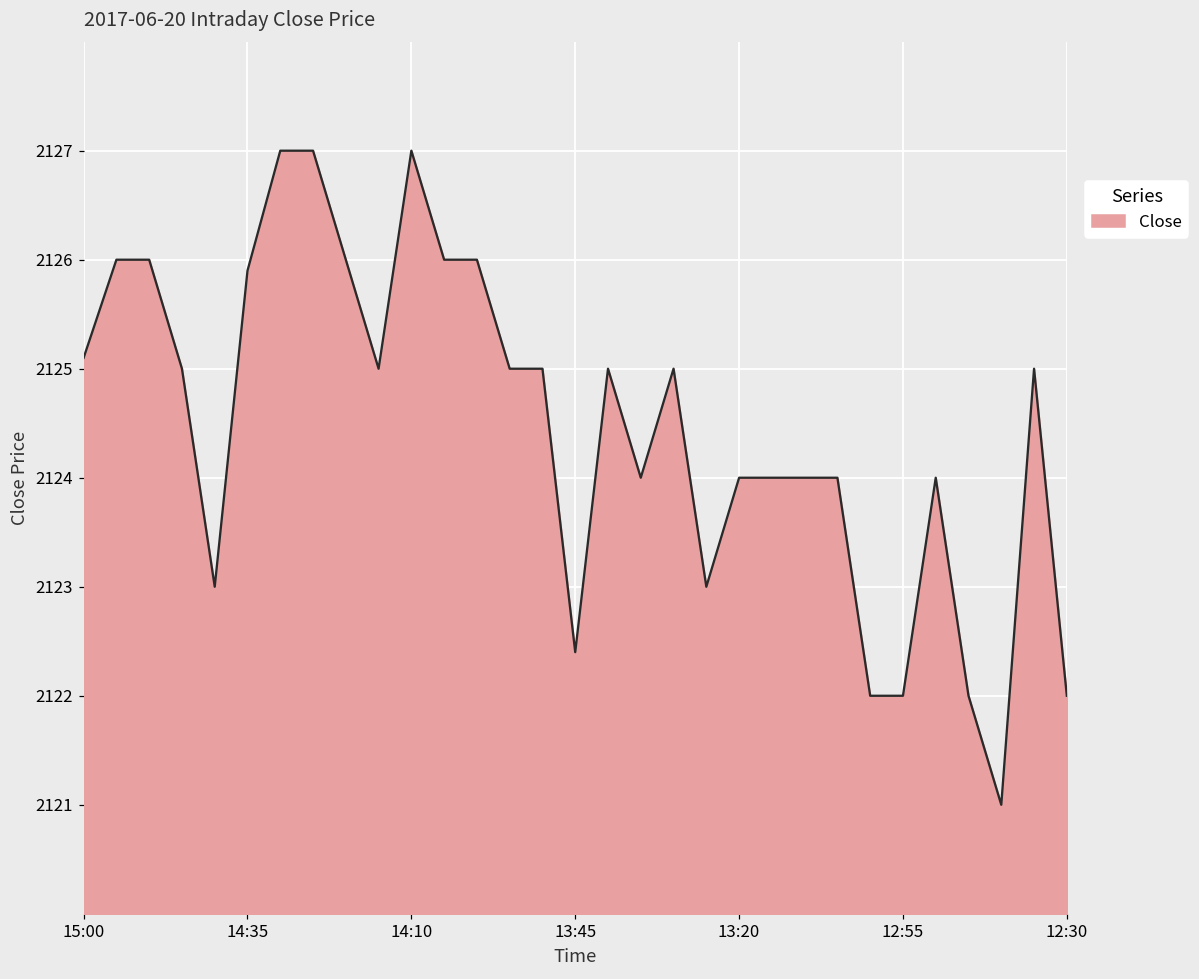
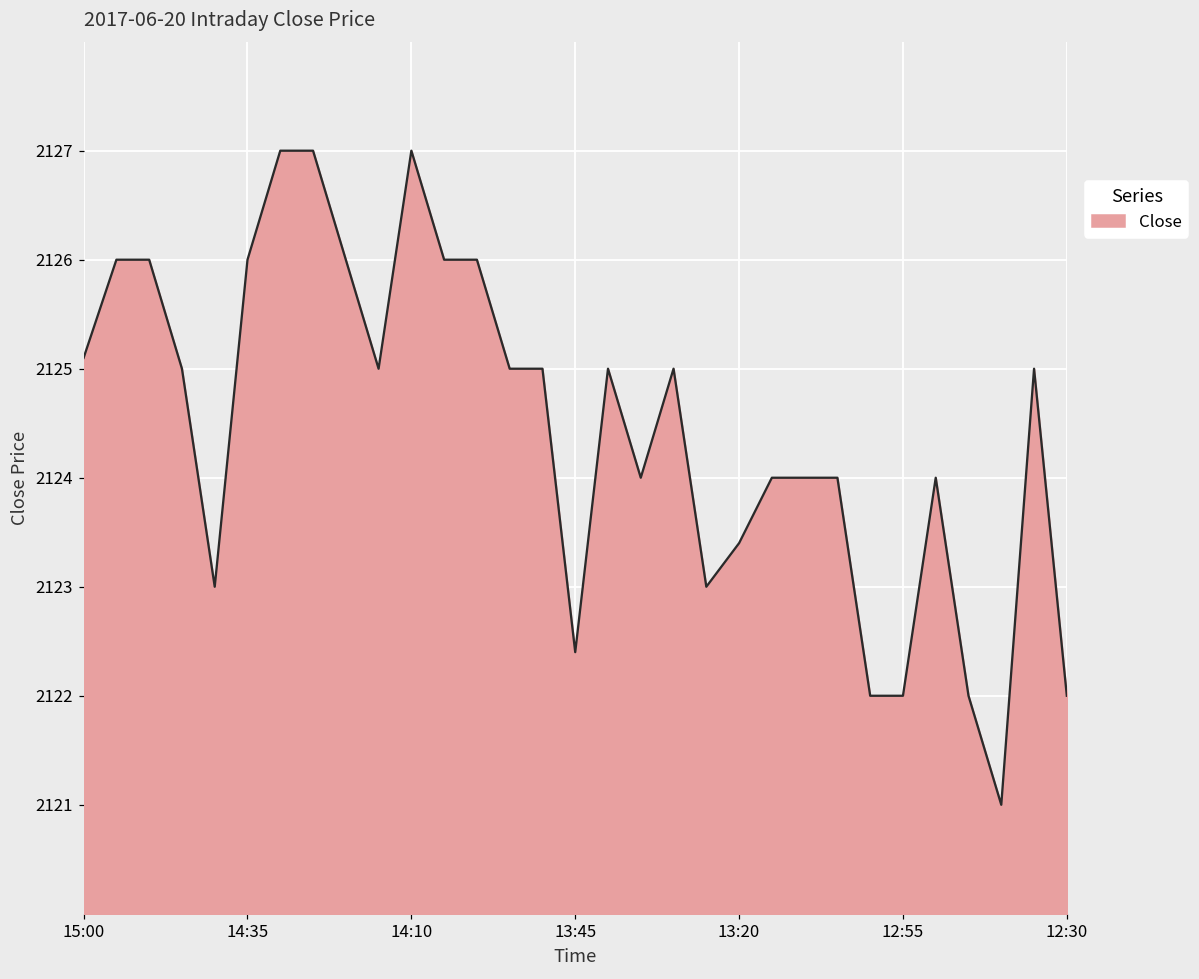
14:35: 2125.9 -> 2126.0
13:20: 2124.0 -> 2123.4
